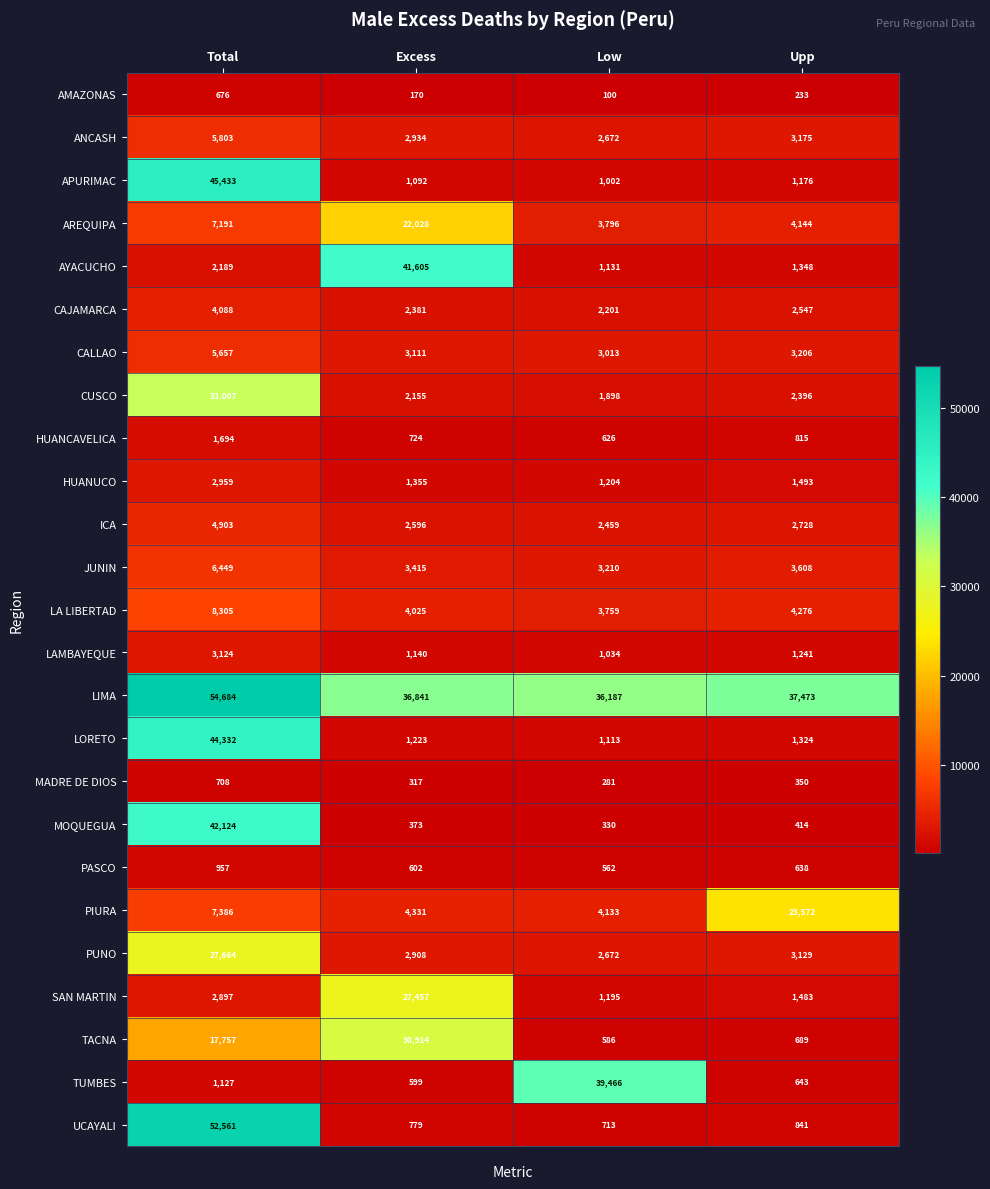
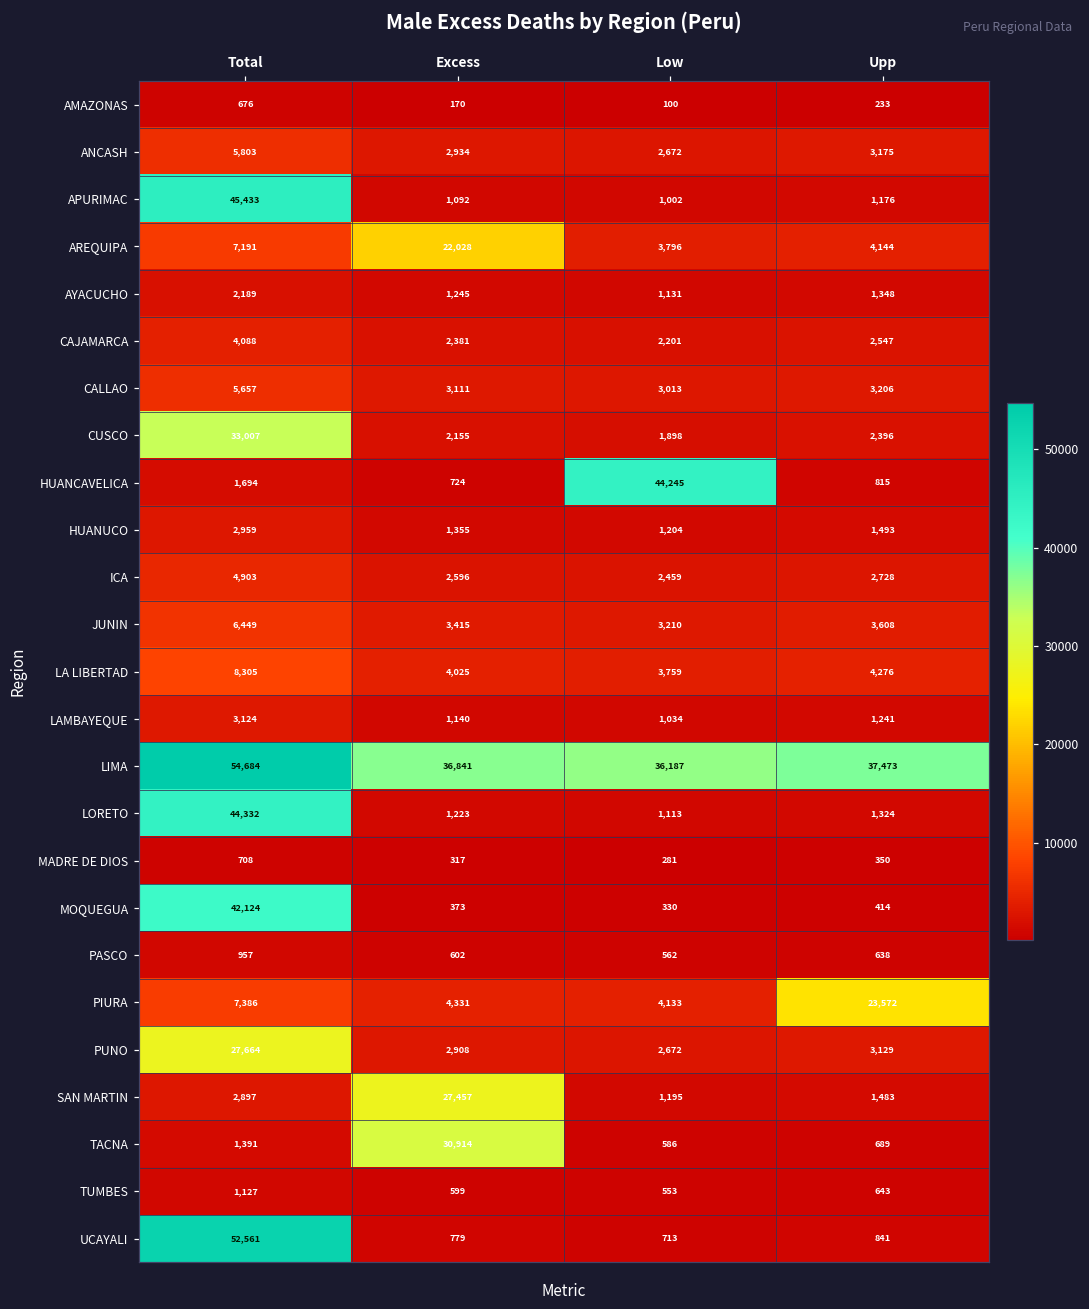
AYACUCHO, Excess: 41,605 -> 1,245
HUANCAVELICA, Low: 626 -> 44,245
TACNA, Total: 17,757 -> 1,391
TUMBES, Low: 39,466 -> 553
